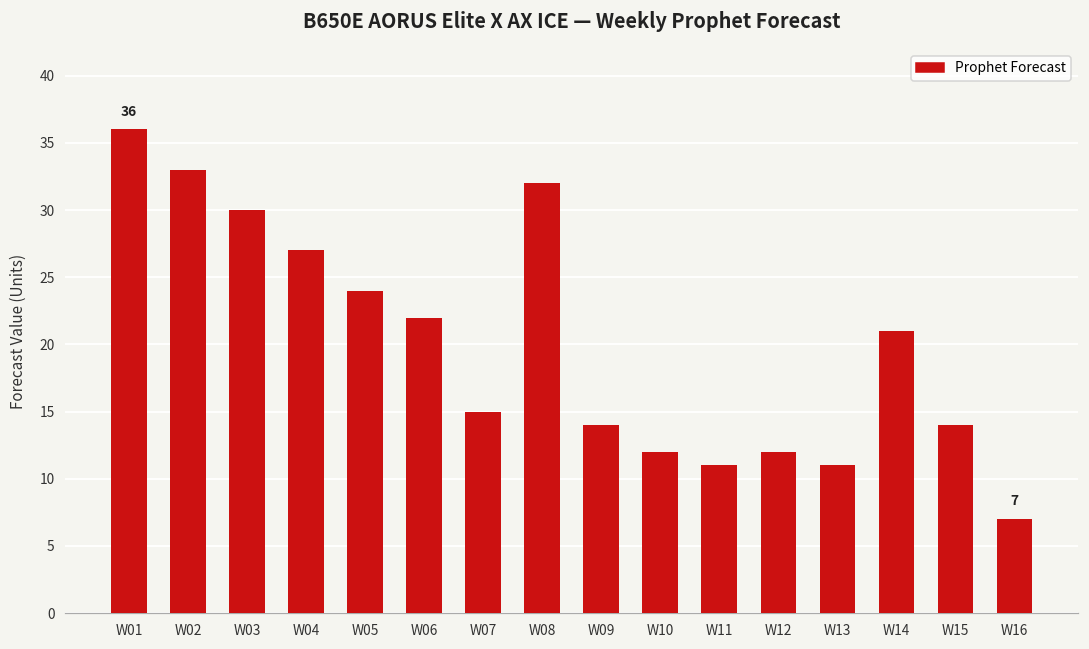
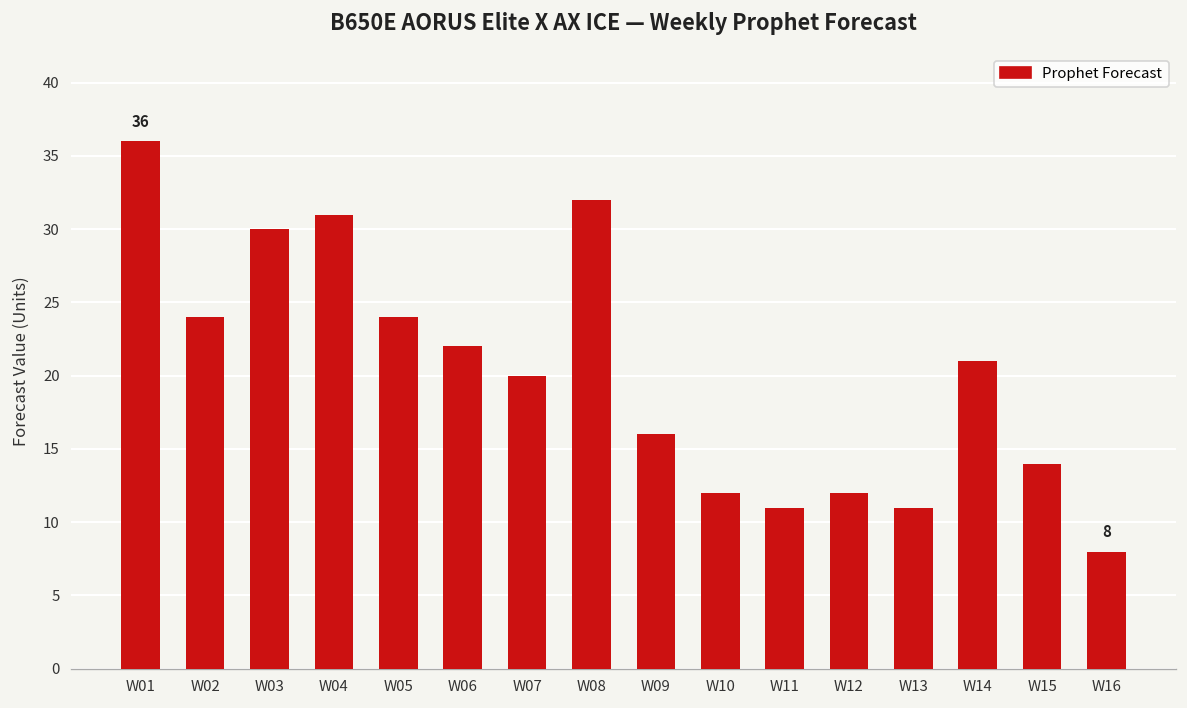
W02: 33 -> 24
W04: 27 -> 31
W07: 15 -> 20
W09: 14 -> 16
W16: 7 -> 8
